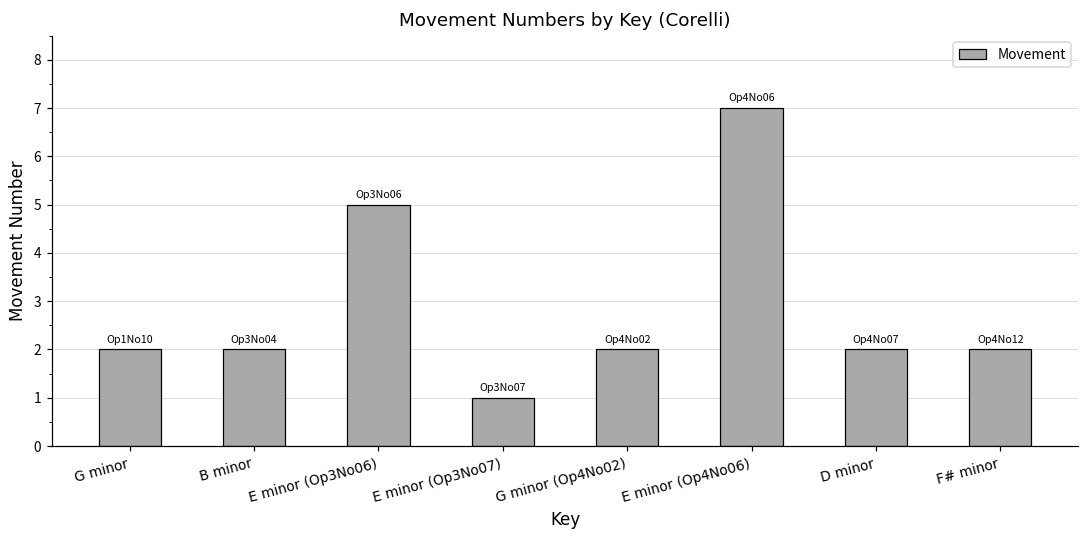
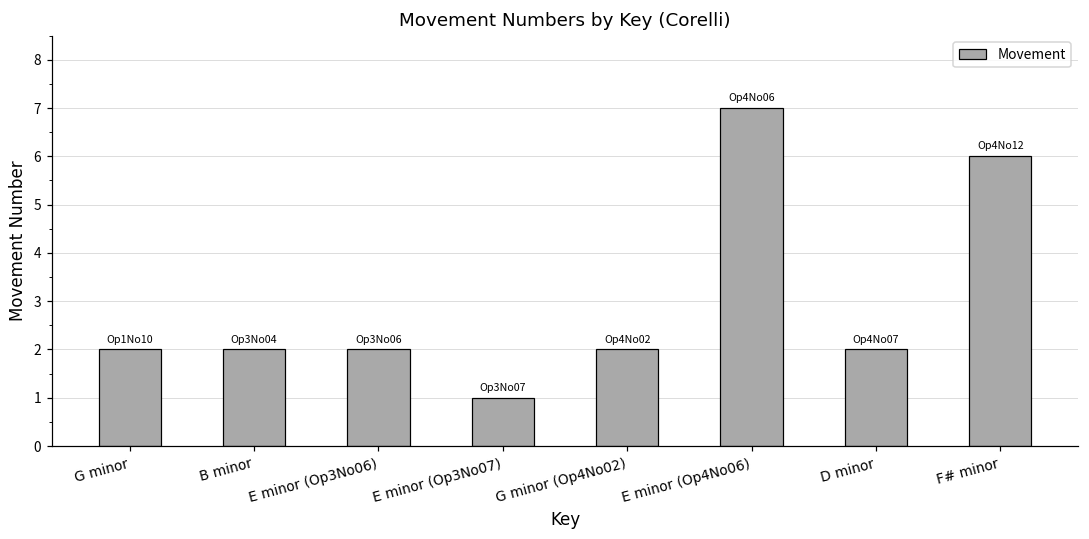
E minor (Op3No06): 5 -> 2
F# minor: 2 -> 6
